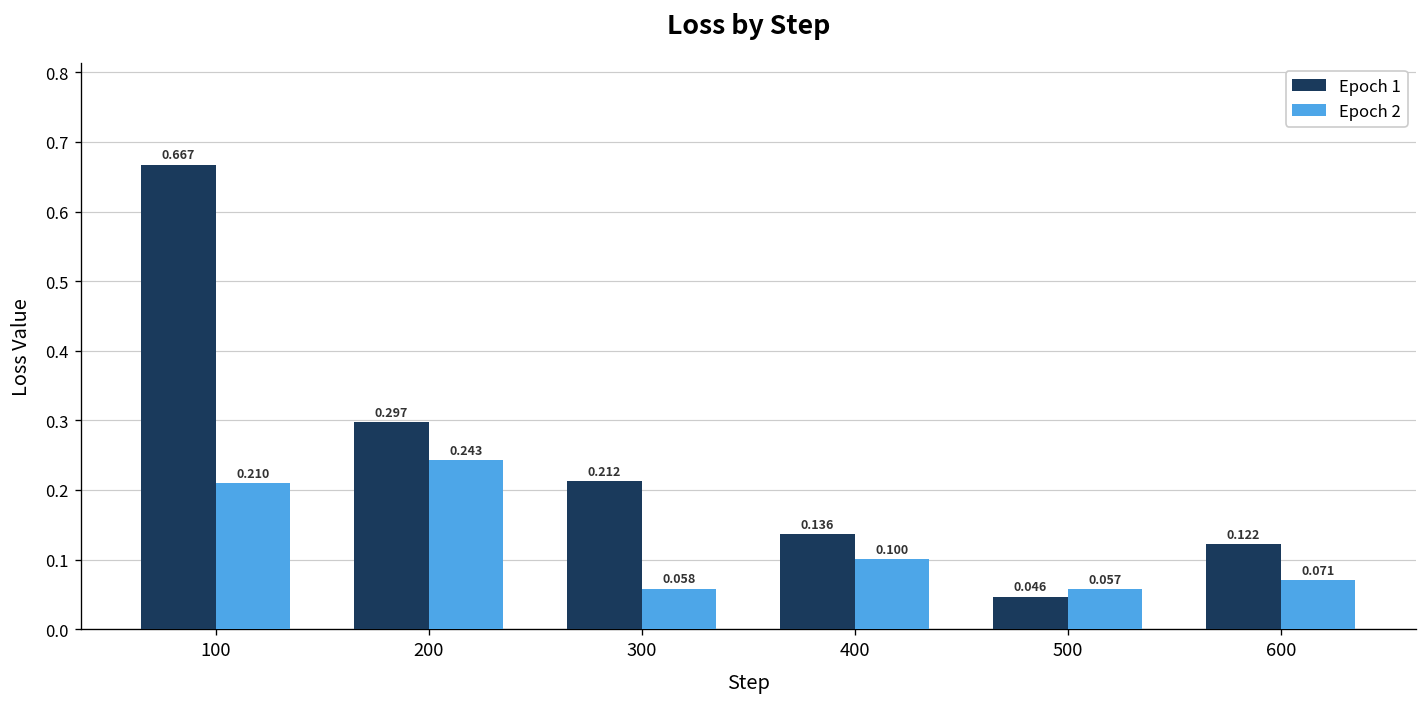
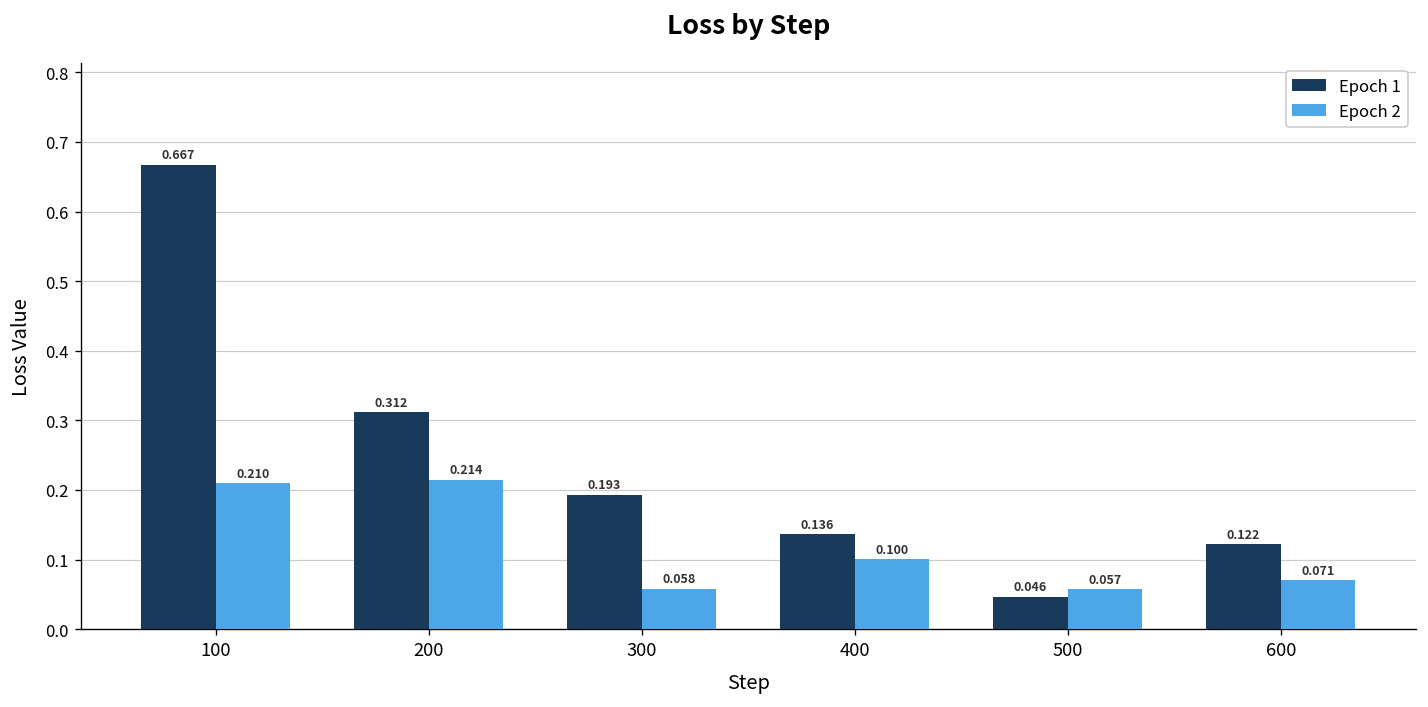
Epoch 1, 200: 0.297 -> 0.312
Epoch 2, 200: 0.243 -> 0.214
Epoch 1, 300: 0.212 -> 0.193
